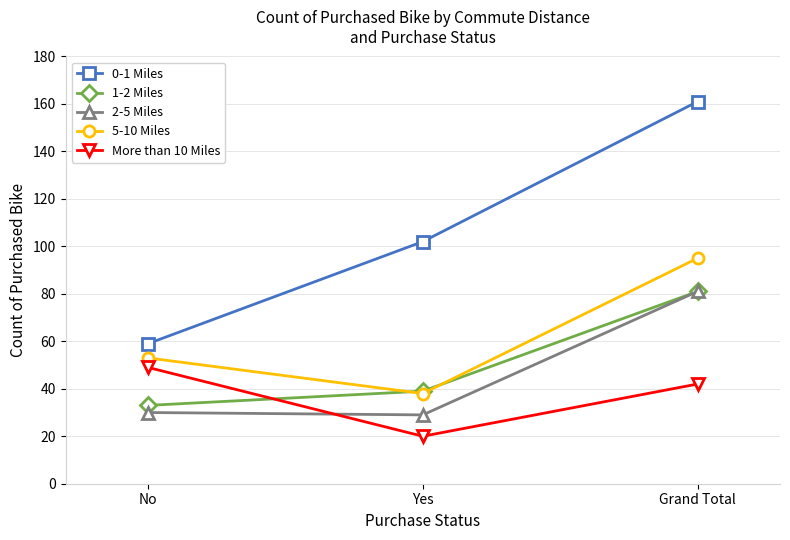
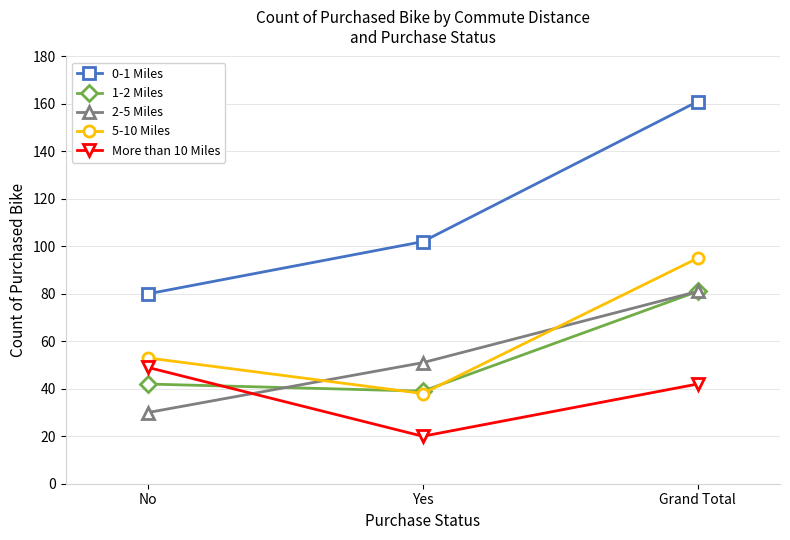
0-1 Miles, No: 59 -> 80
1-2 Miles, No: 33 -> 42
2-5 Miles, Yes: 29 -> 51
